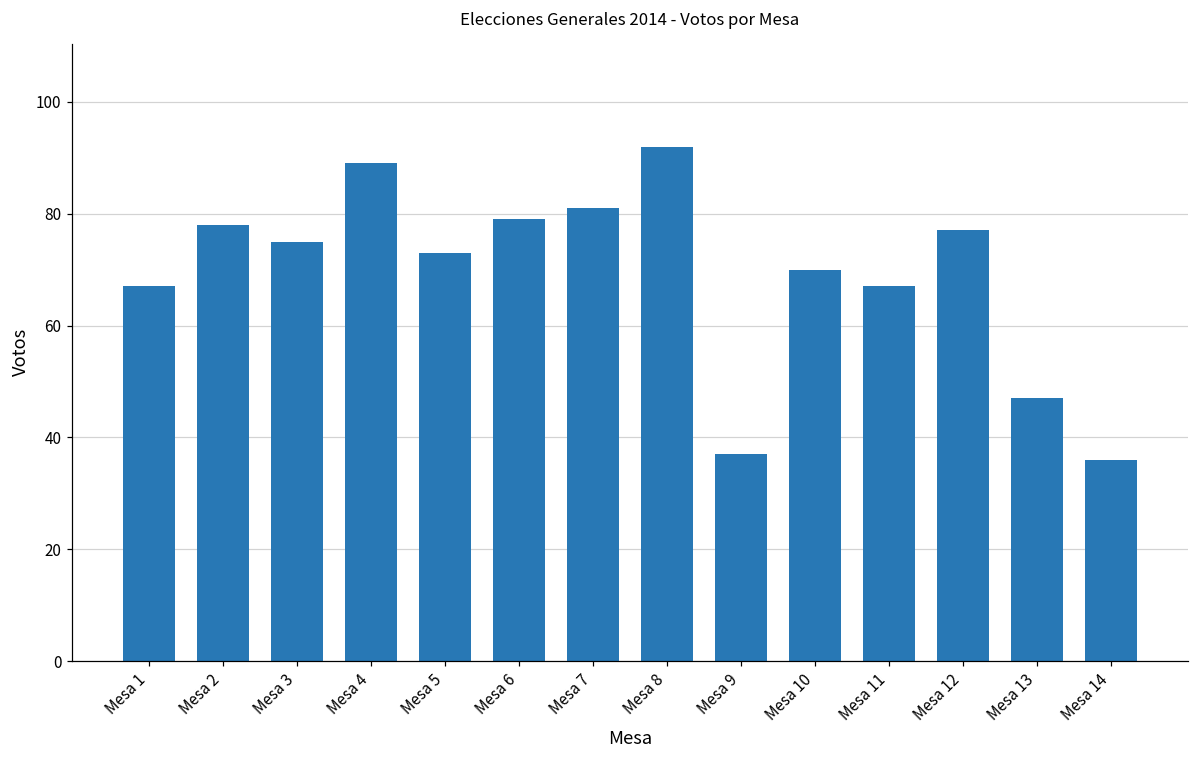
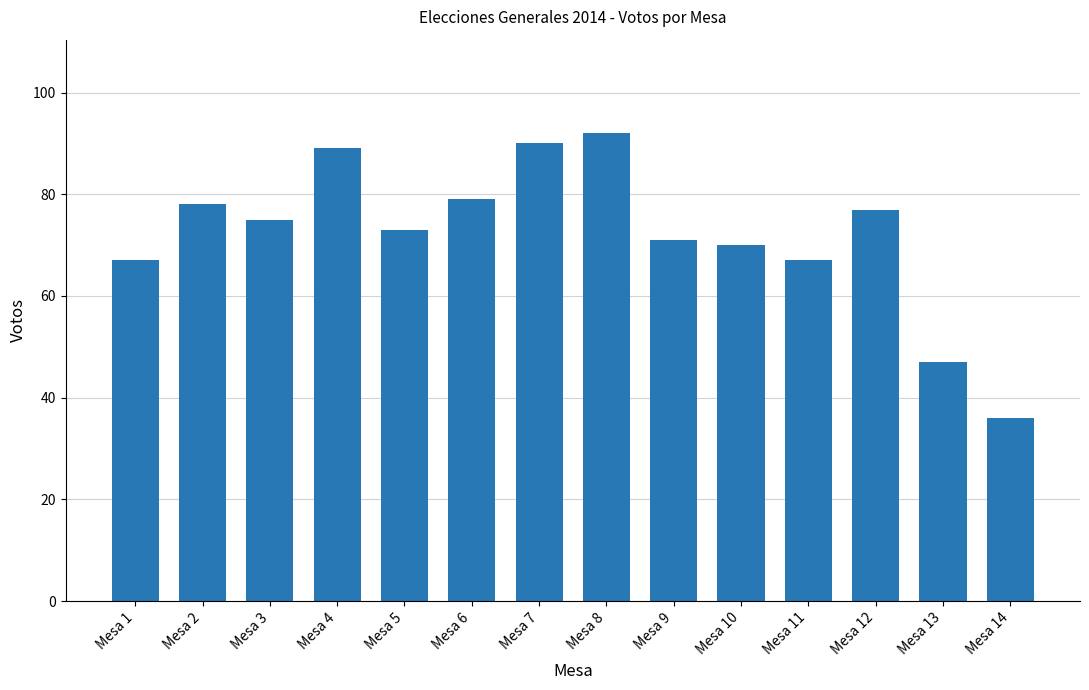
Mesa 7: 81 -> 90
Mesa 9: 37 -> 71
